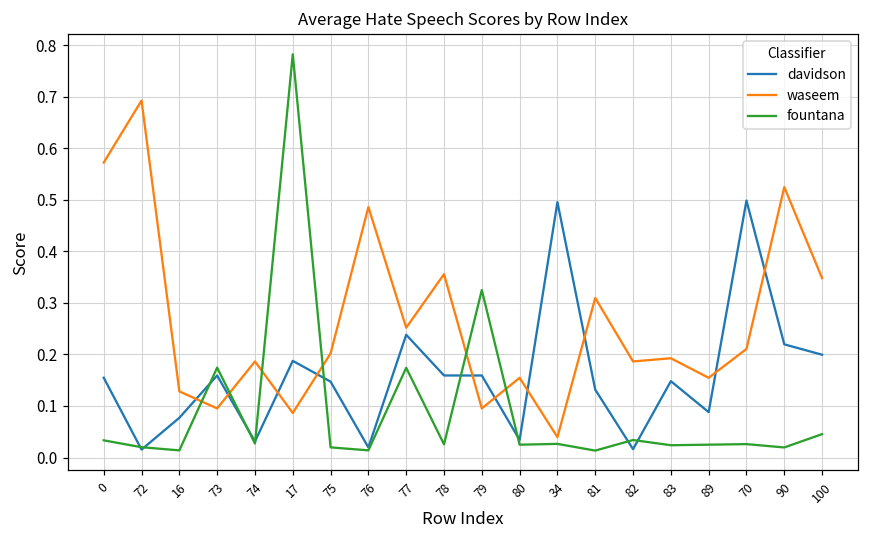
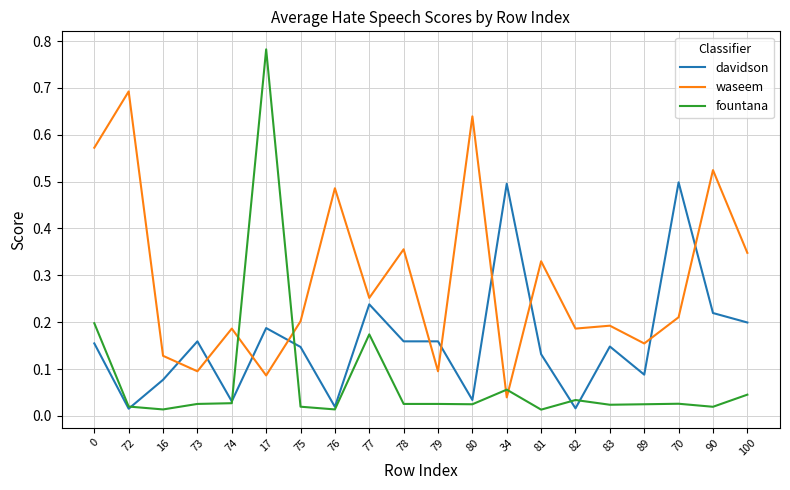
fountana, 0: 0.03 -> 0.20
fountana, 73: 0.17 -> 0.03
fountana, 79: 0.32 -> 0.03
waseem, 80: 0.15 -> 0.64
fountana, 34: 0.03 -> 0.06
waseem, 81: 0.31 -> 0.33
